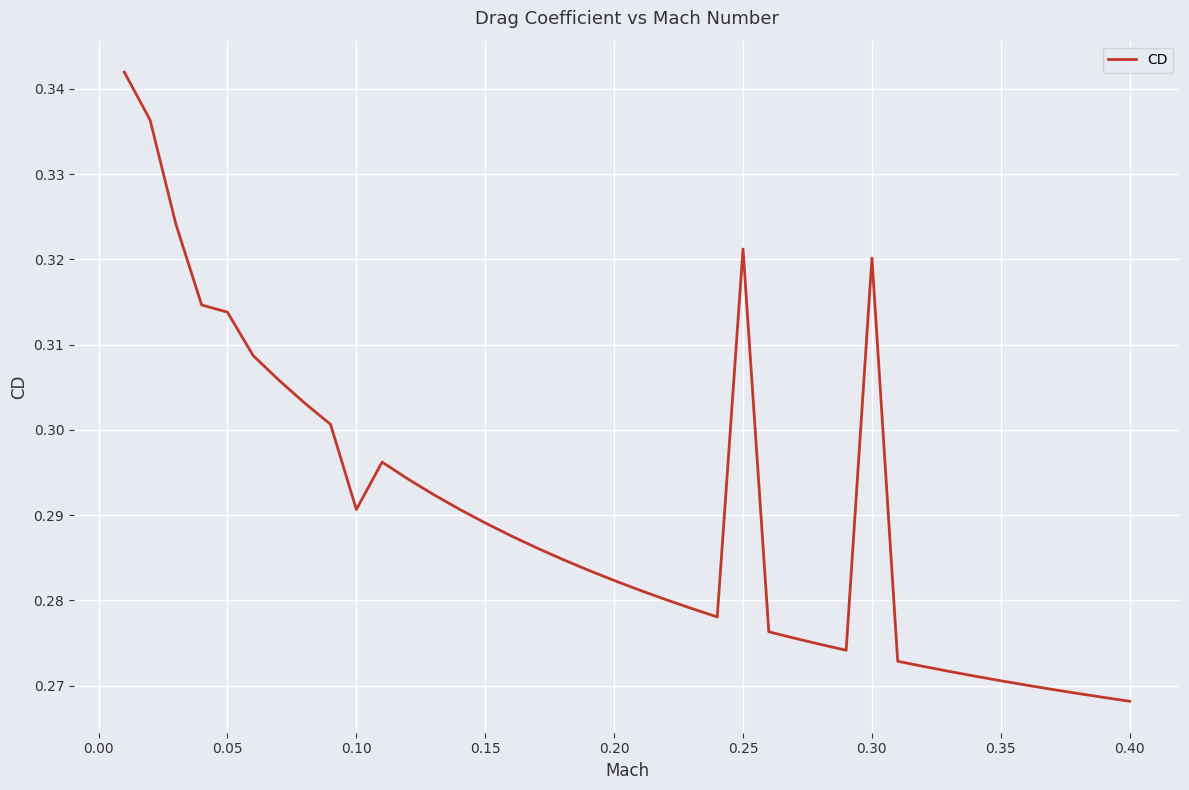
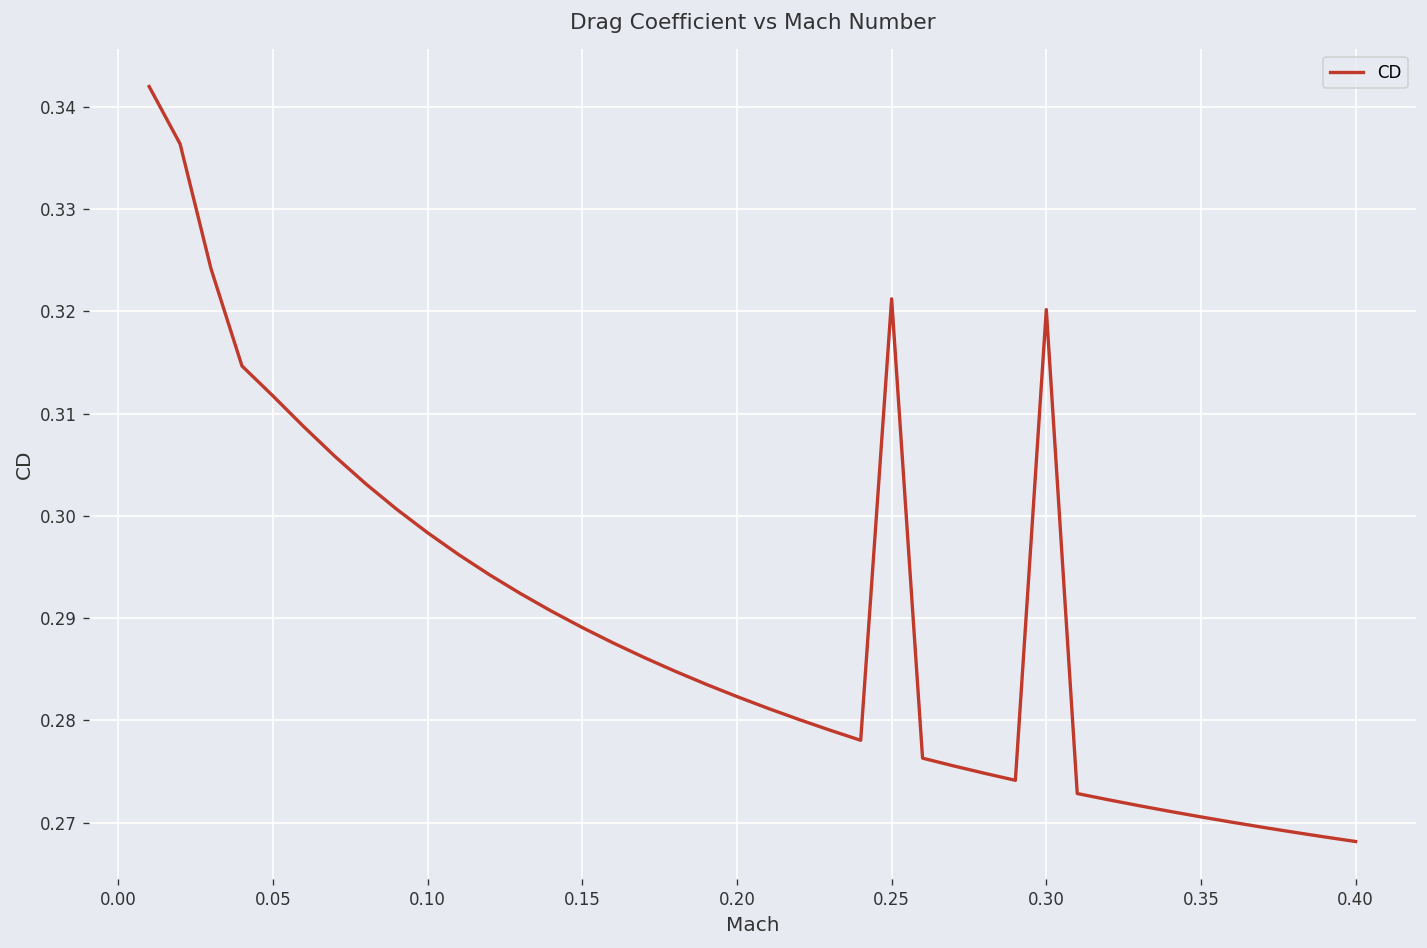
0.05: 0.314 -> 0.312
0.10: 0.291 -> 0.298
